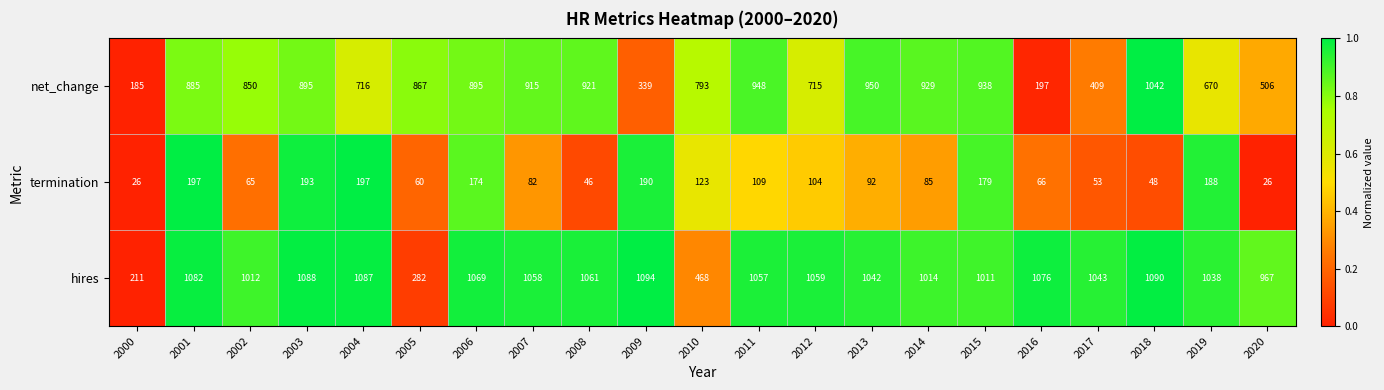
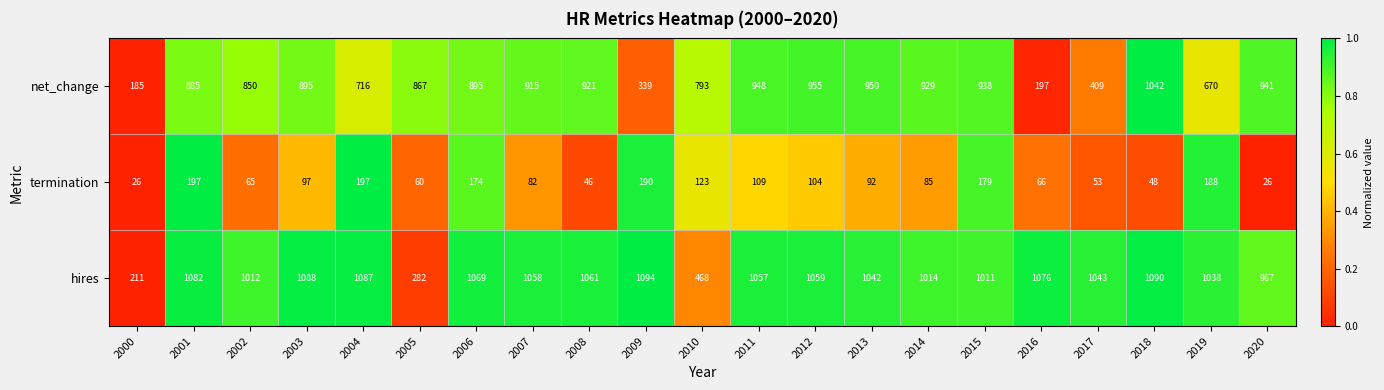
net_change, 2012: 715 -> 955
net_change, 2020: 506 -> 941
termination, 2003: 193 -> 97
